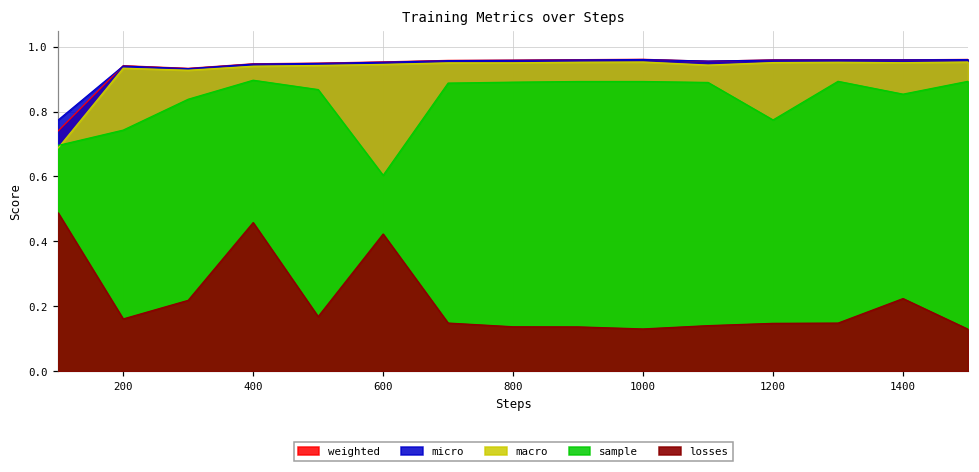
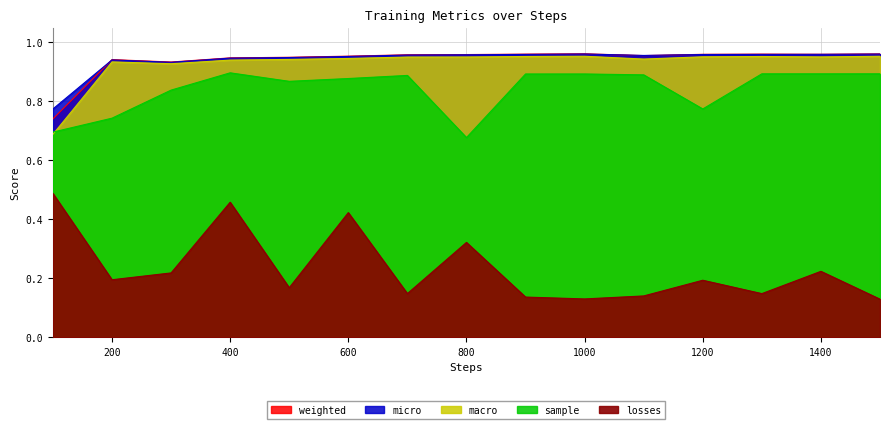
losses, 200: 0.16 -> 0.19
sample, 600: 0.60 -> 0.88
sample, 800: 0.89 -> 0.68
losses, 800: 0.14 -> 0.32
losses, 1200: 0.15 -> 0.19
sample, 1400: 0.85 -> 0.89
